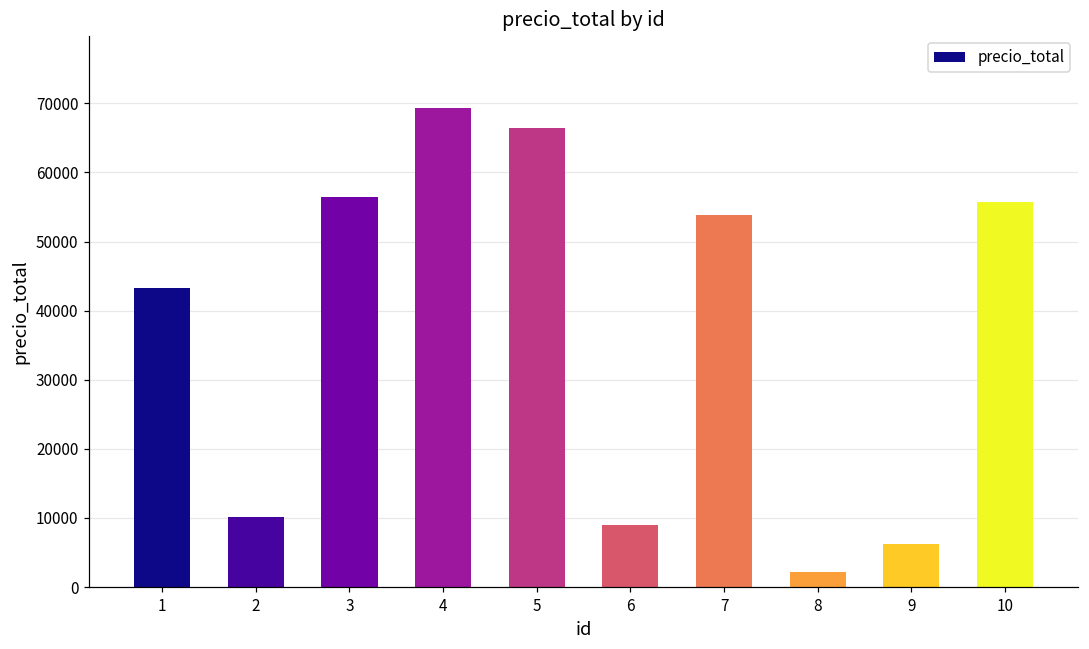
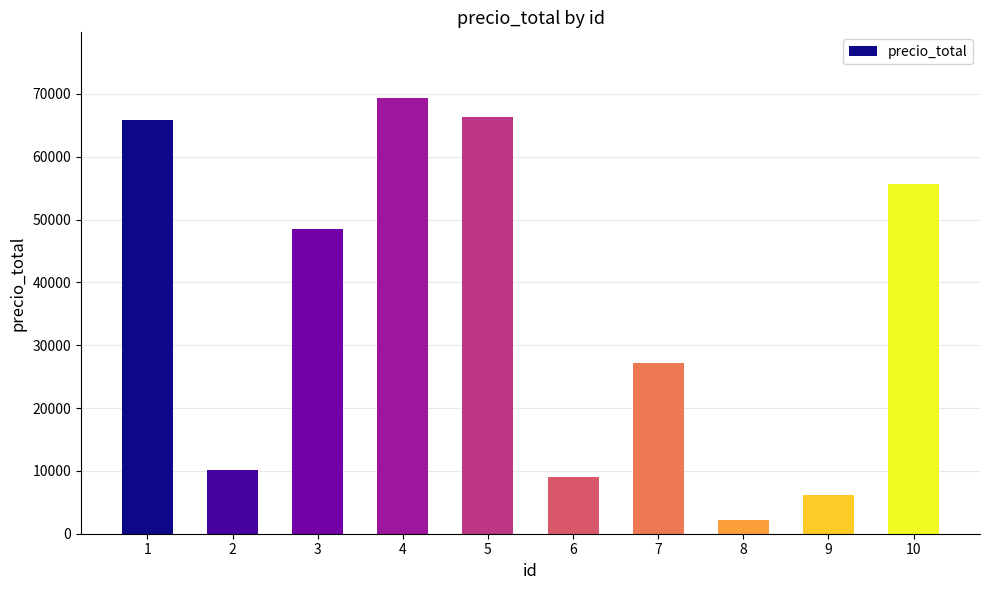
1: 43000 -> 66000
3: 56000 -> 48000
7: 54000 -> 27000
